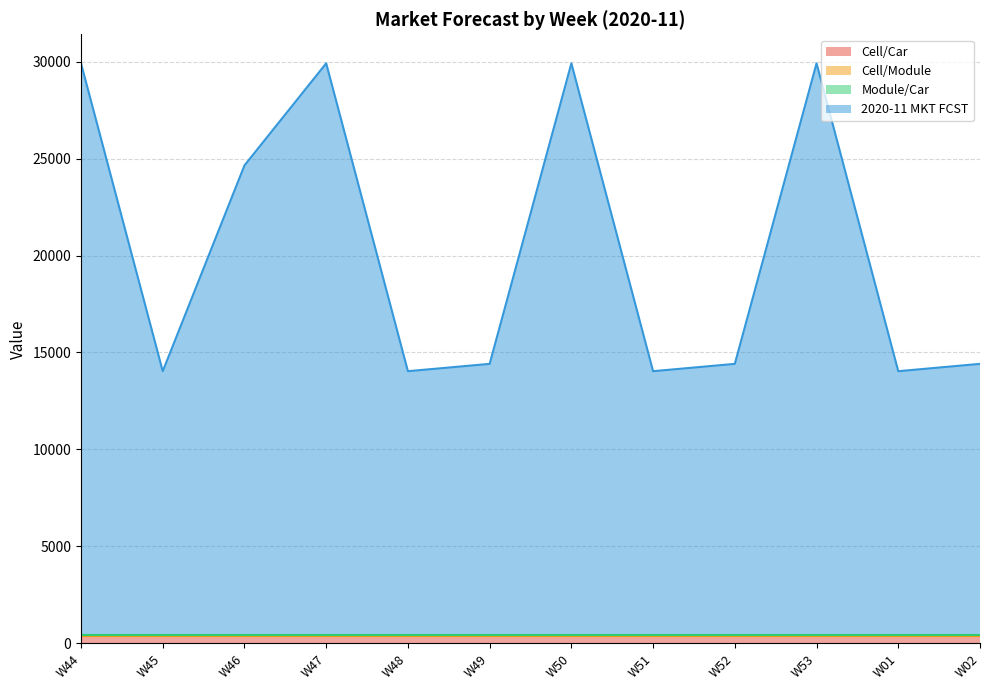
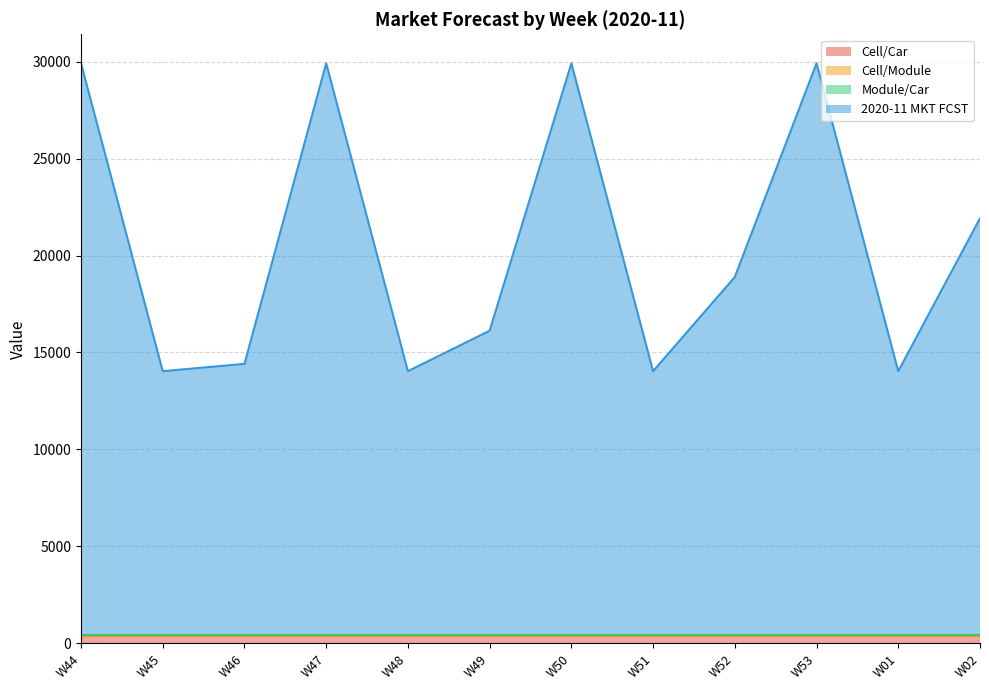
2020-11 MKT FCST, W46: 24600 -> 14400
2020-11 MKT FCST, W49: 14400 -> 16100
2020-11 MKT FCST, W52: 14400 -> 18900
2020-11 MKT FCST, W02: 14400 -> 21900
